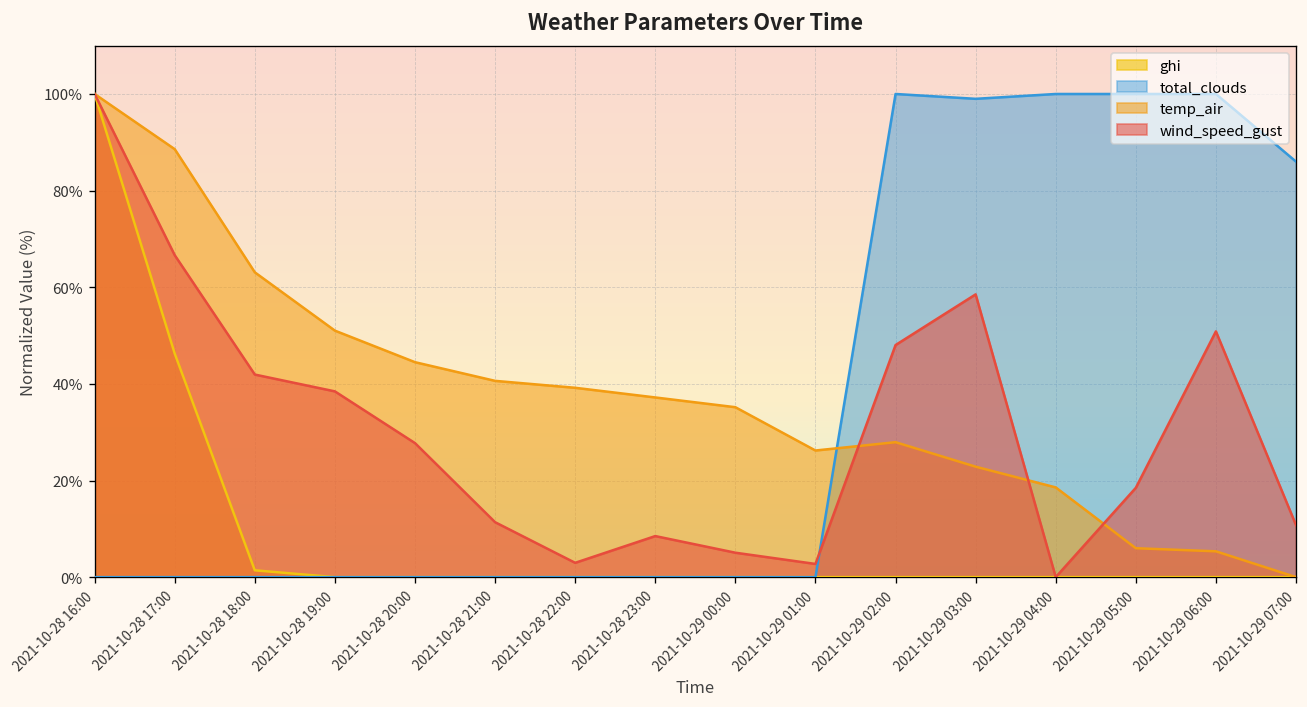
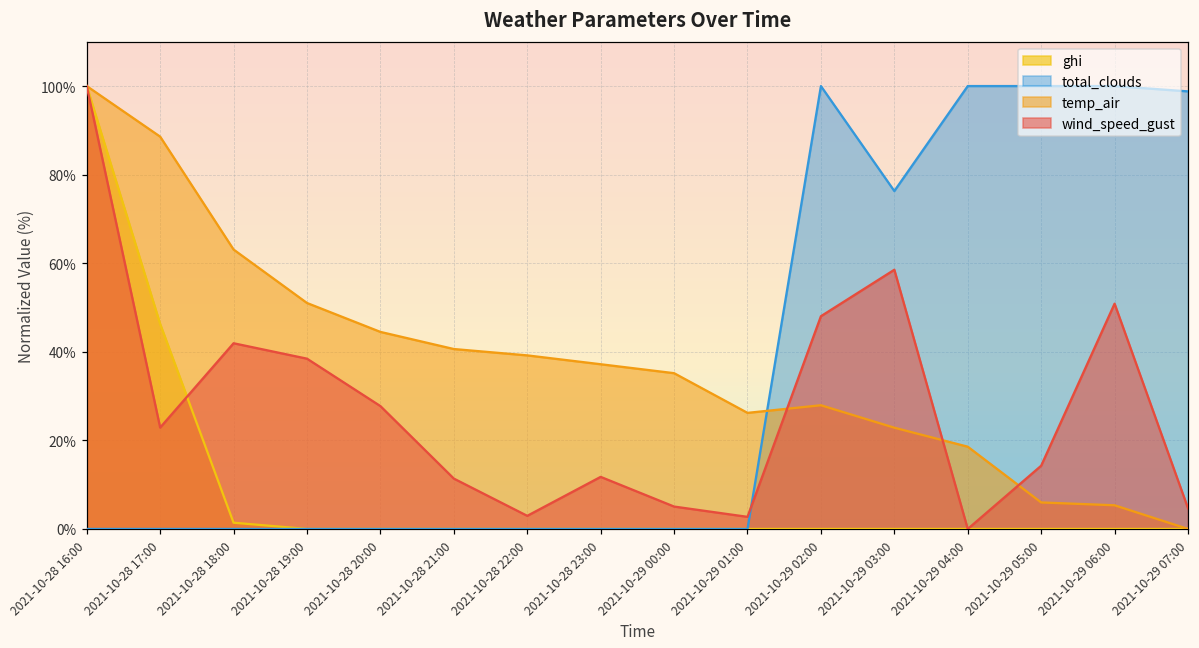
wind_speed_gust, 2021-10-28 17:00: 67% -> 23%
wind_speed_gust, 2021-10-28 23:00: 8% -> 12%
total_clouds, 2021-10-29 03:00: 99% -> 76%
wind_speed_gust, 2021-10-29 05:00: 18% -> 14%
total_clouds, 2021-10-29 07:00: 86% -> 99%
wind_speed_gust, 2021-10-29 07:00: 11% -> 5%
